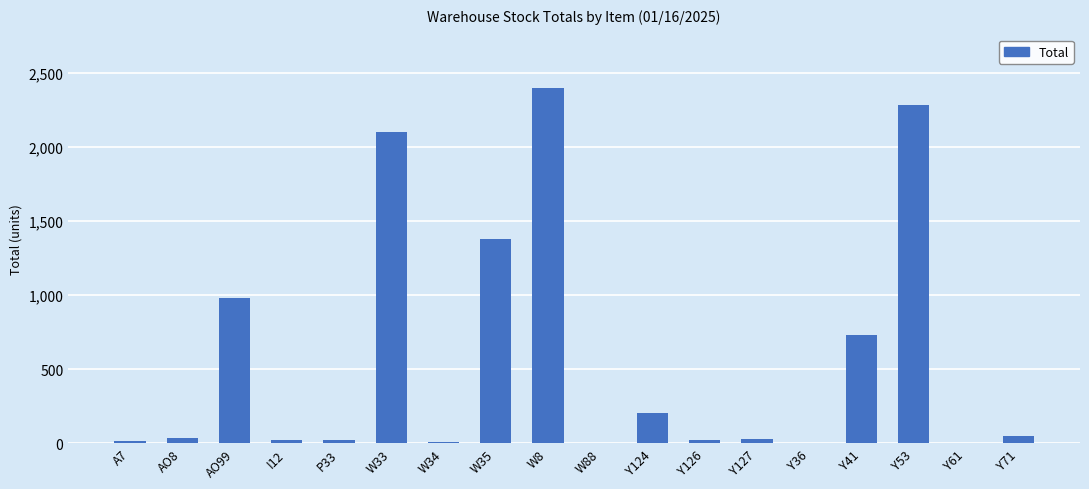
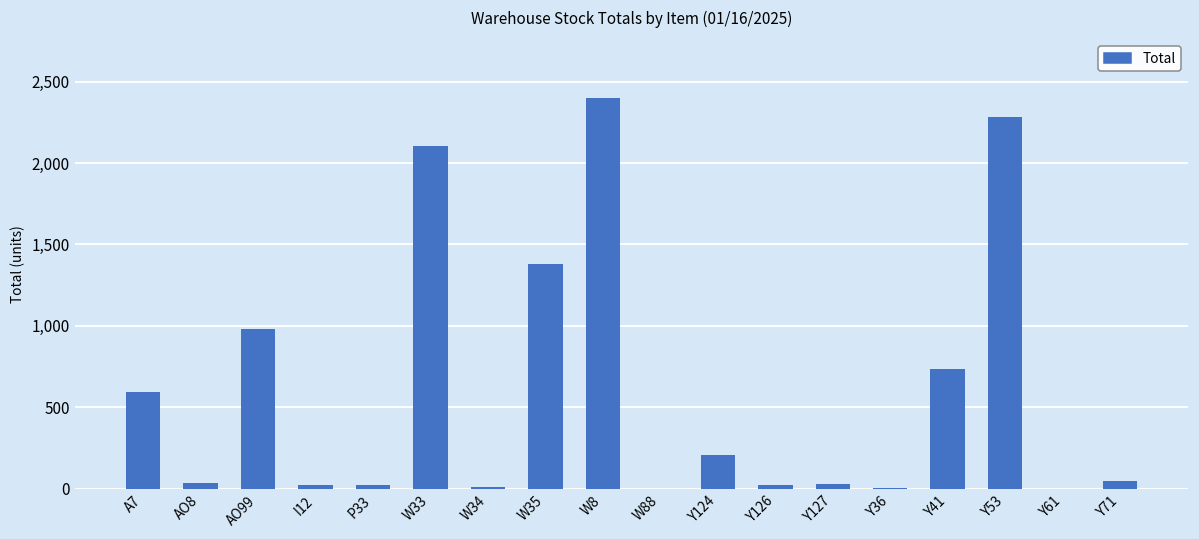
A7: 10 -> 590
